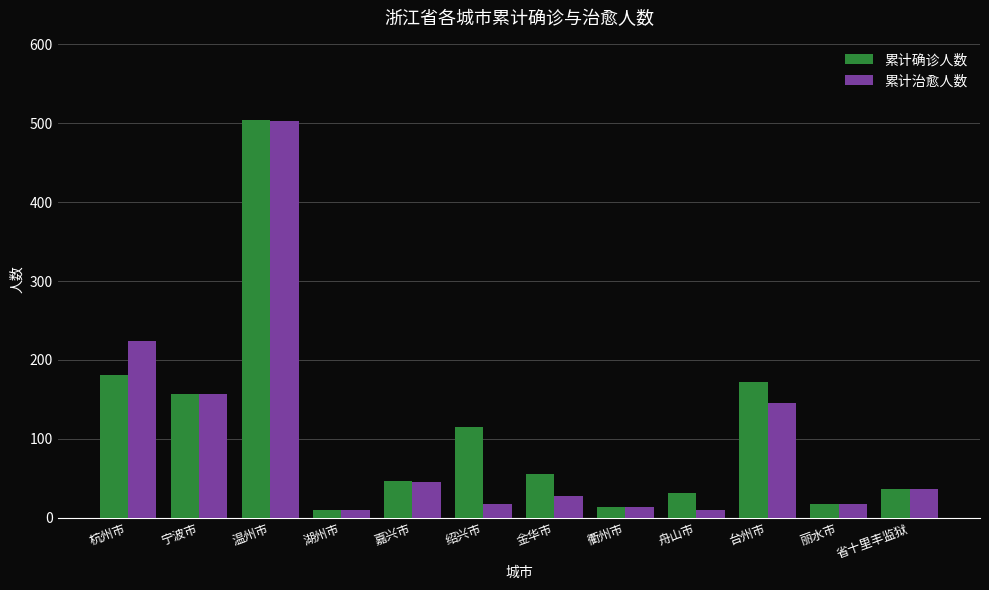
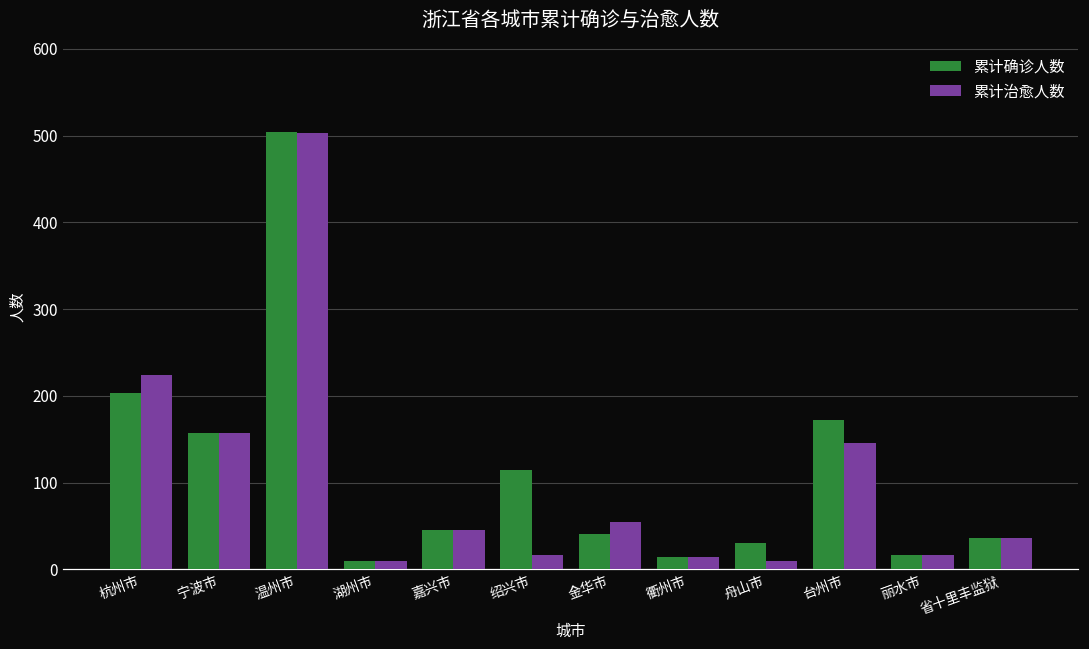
累计确诊人数, 杭州市: 180 -> 200
累计确诊人数, 金华市: 60 -> 40
累计治愈人数, 金华市: 30 -> 60
